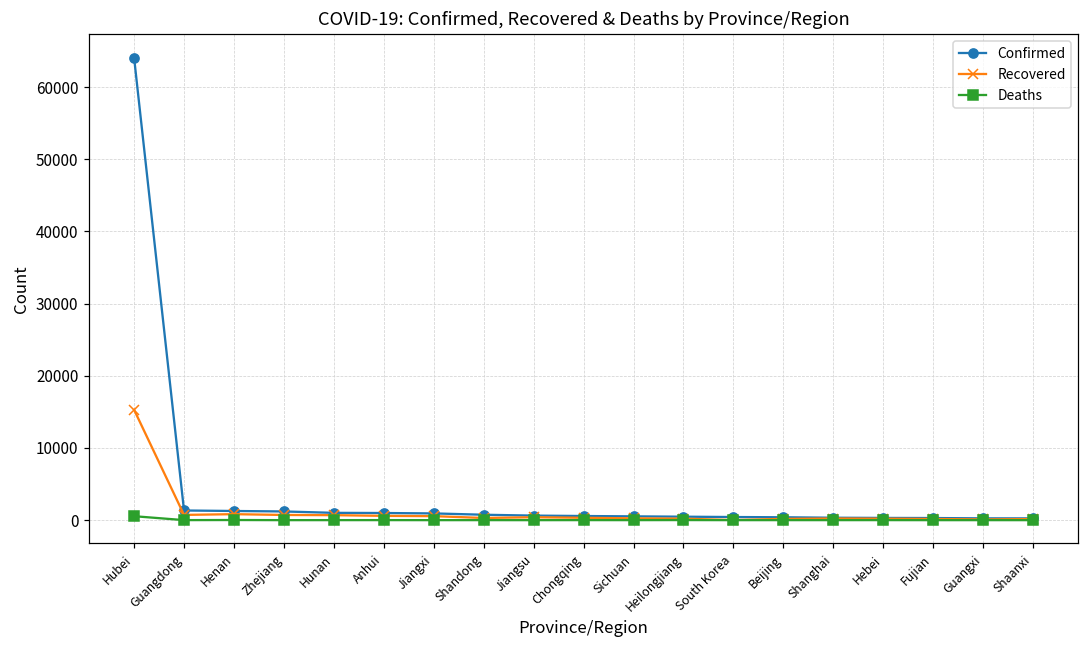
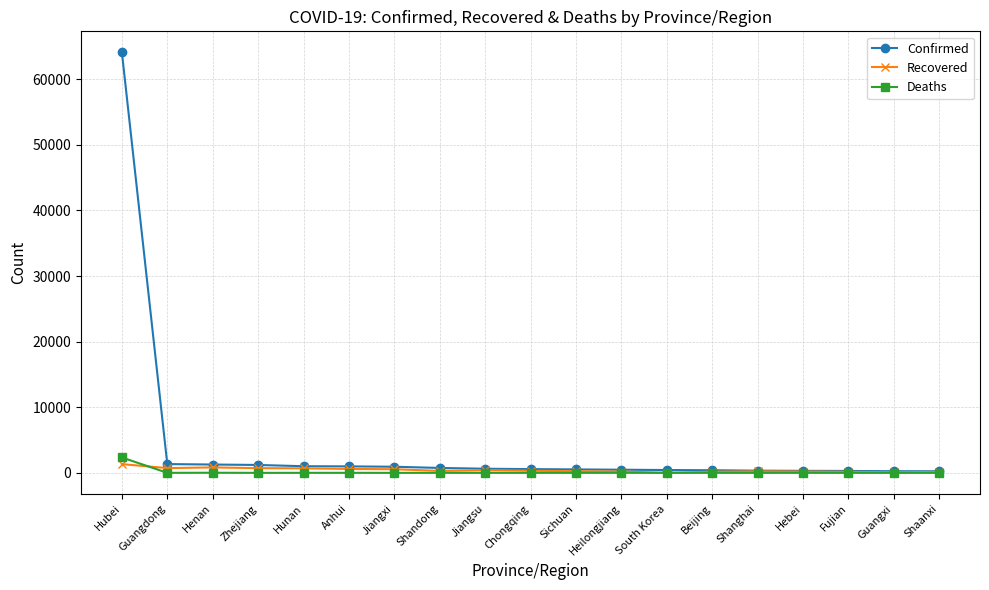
Recovered, Hubei: 15000 -> 1000
Deaths, Hubei: 1000 -> 2000
